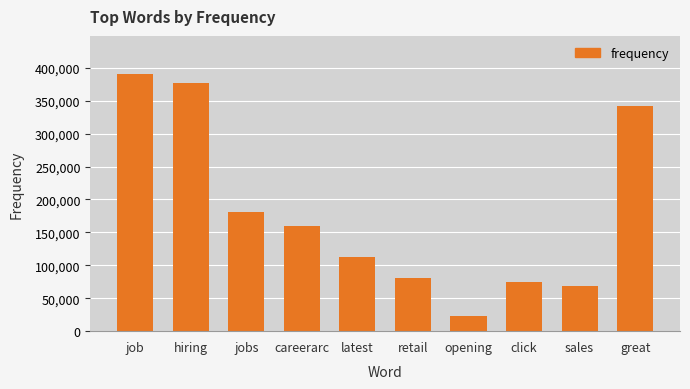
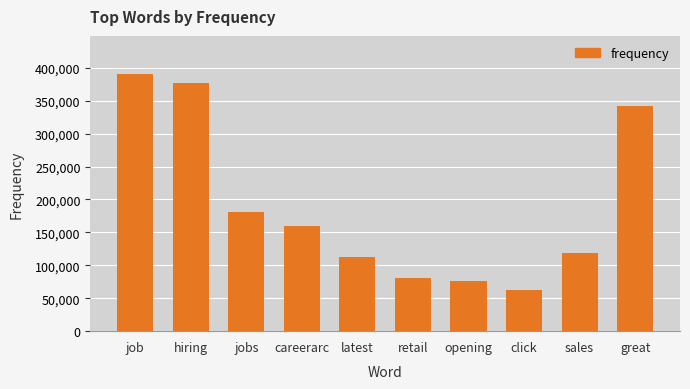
opening: 20,000 -> 80,000
click: 70,000 -> 60,000
sales: 70,000 -> 120,000
